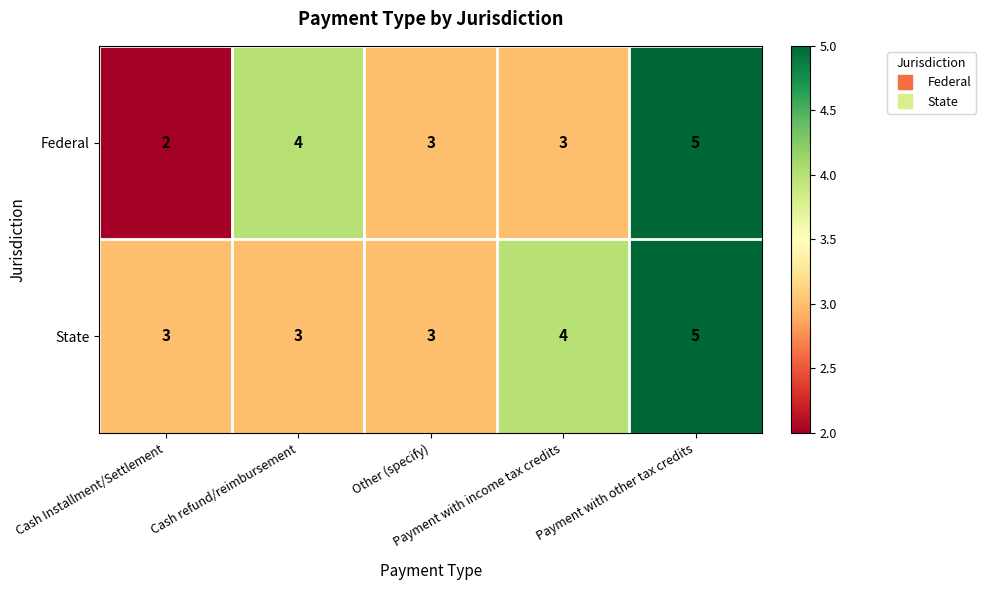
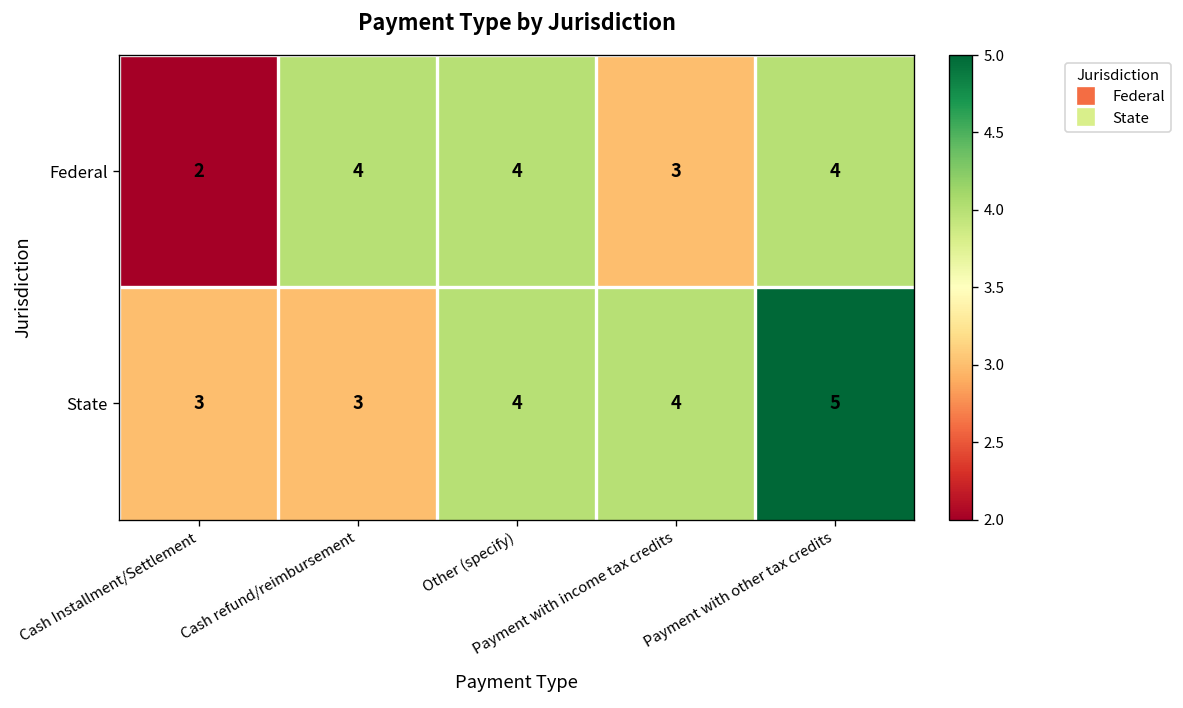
Federal, Other (specify): 3 -> 4
Federal, Payment with other tax credits: 5 -> 4
State, Other (specify): 3 -> 4
